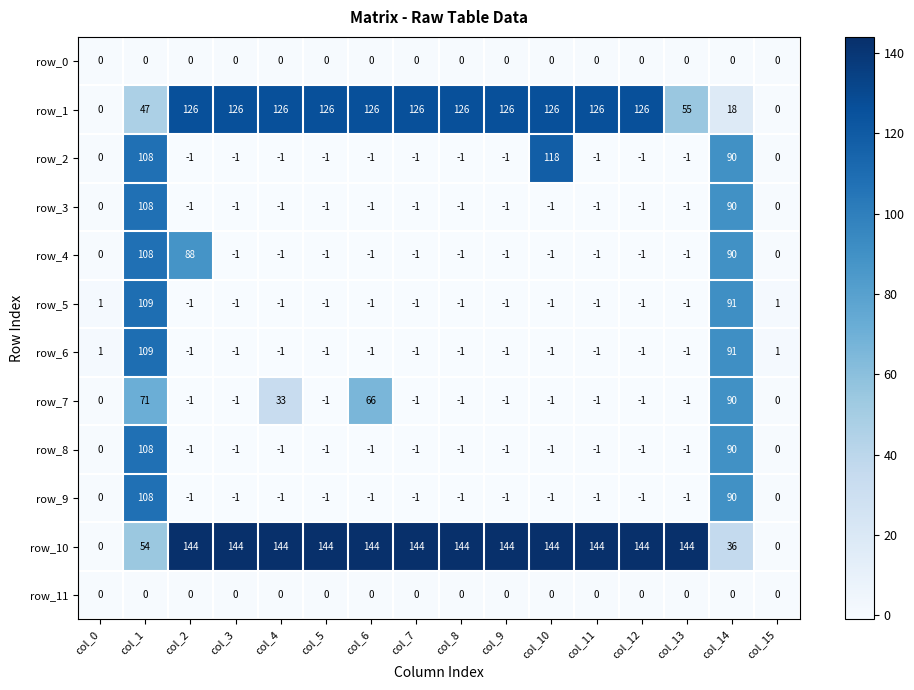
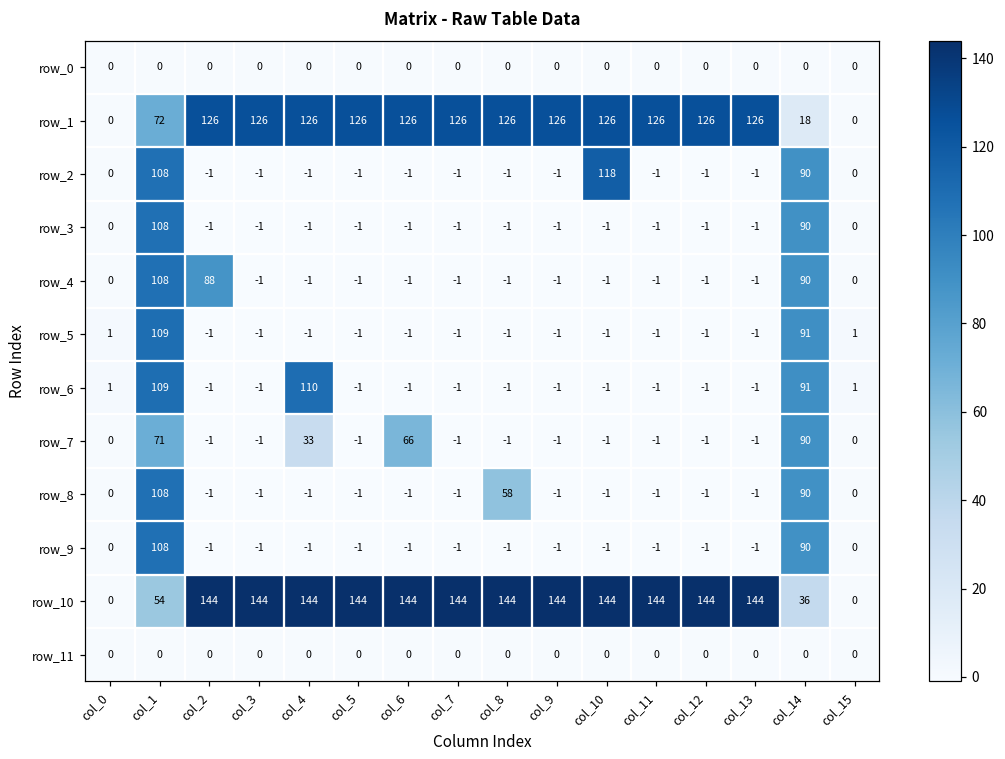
row_1, col_1: 47 -> 72
row_1, col_13: 55 -> 126
row_6, col_4: -1 -> 110
row_8, col_8: -1 -> 58
